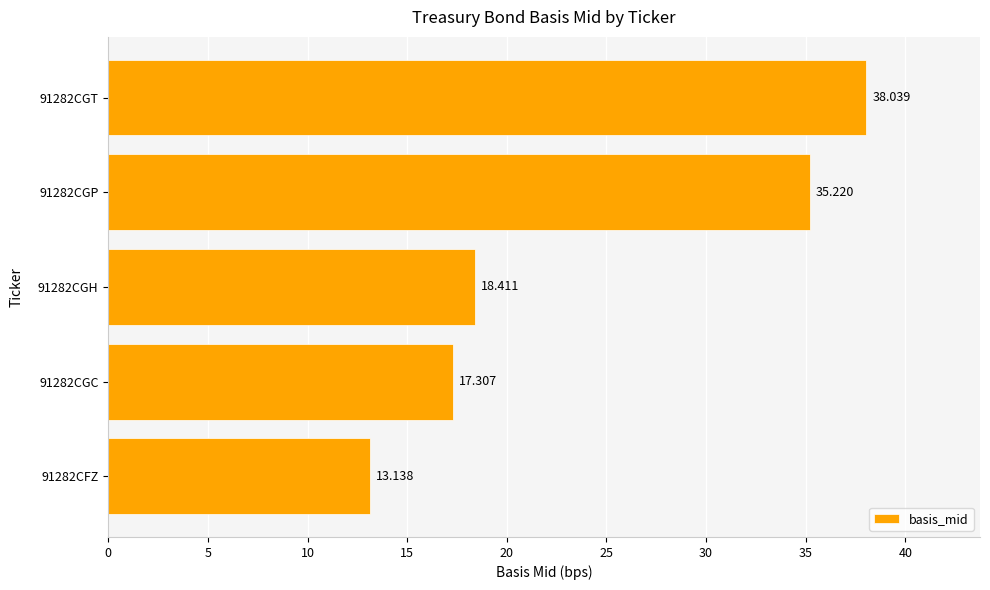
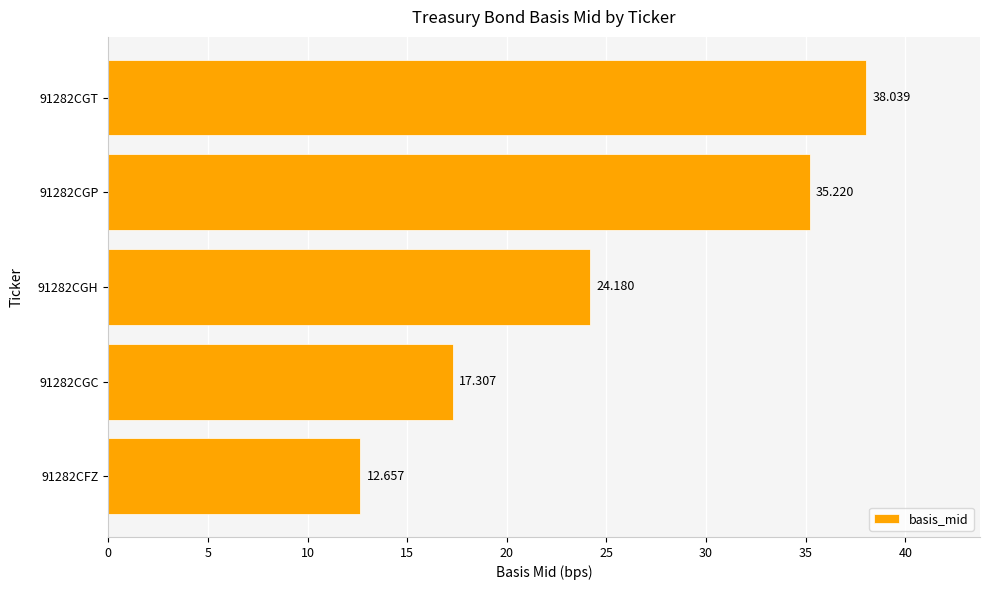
91282CGH: 18.411 -> 24.180
91282CFZ: 13.138 -> 12.657
